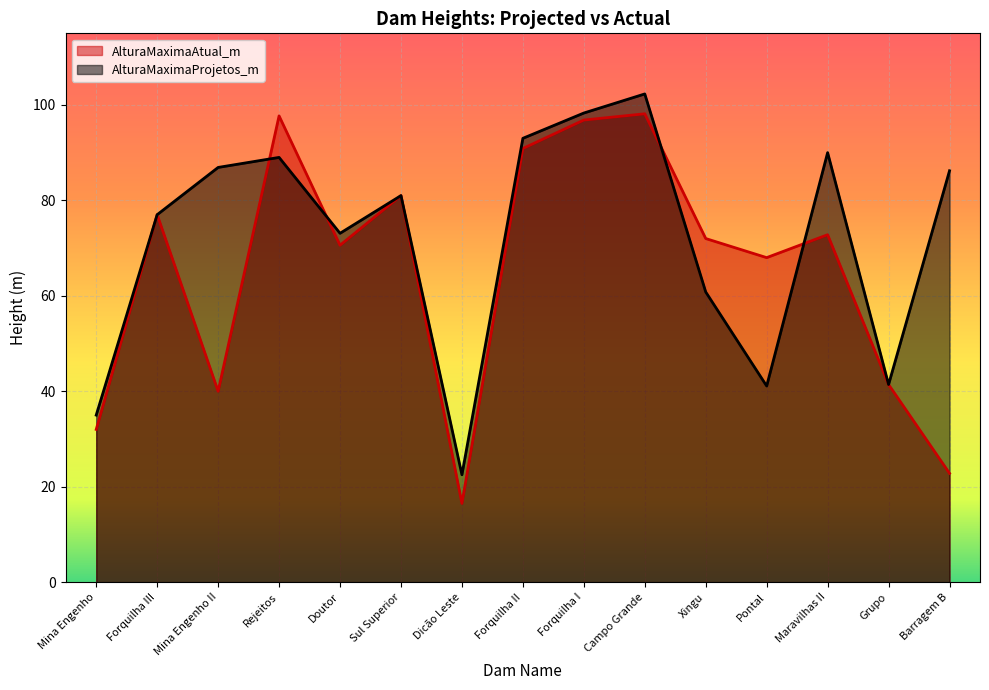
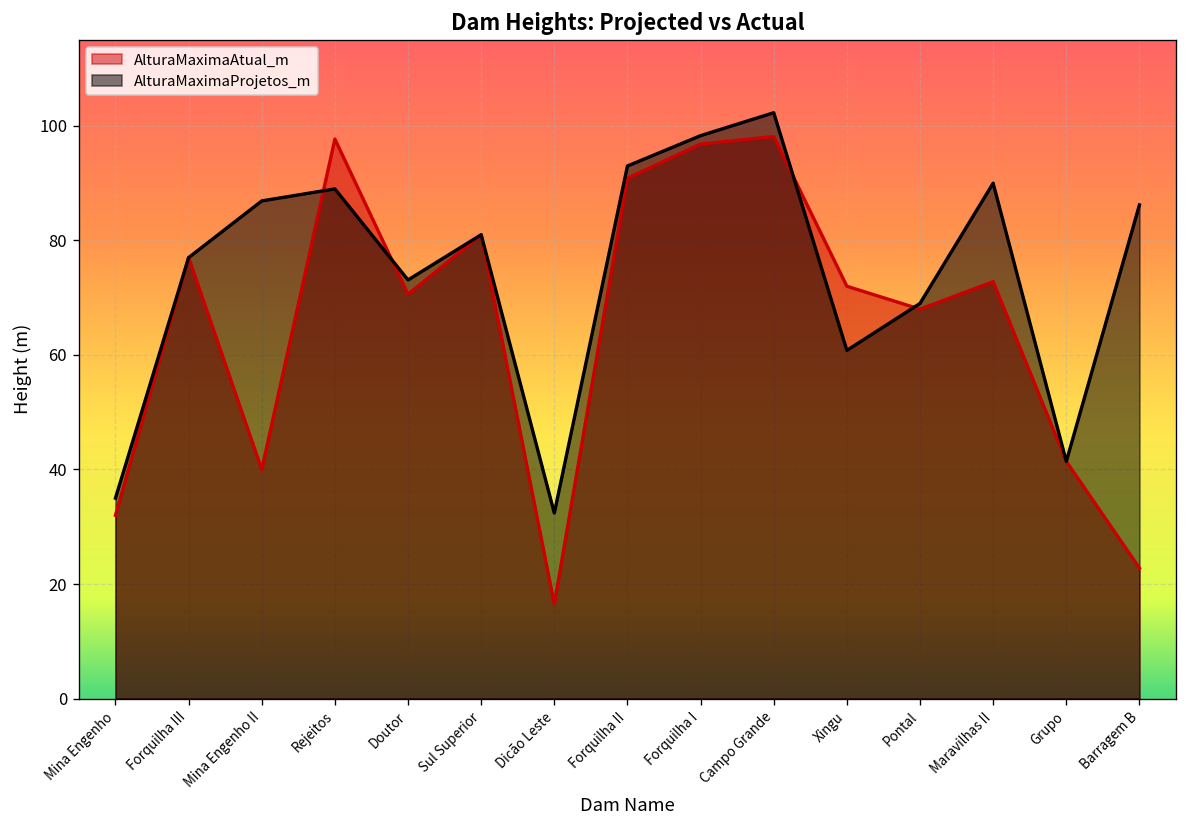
AlturaMaximaProjetos_m, Dicão Leste: 23 -> 32
AlturaMaximaProjetos_m, Pontal: 41 -> 69
